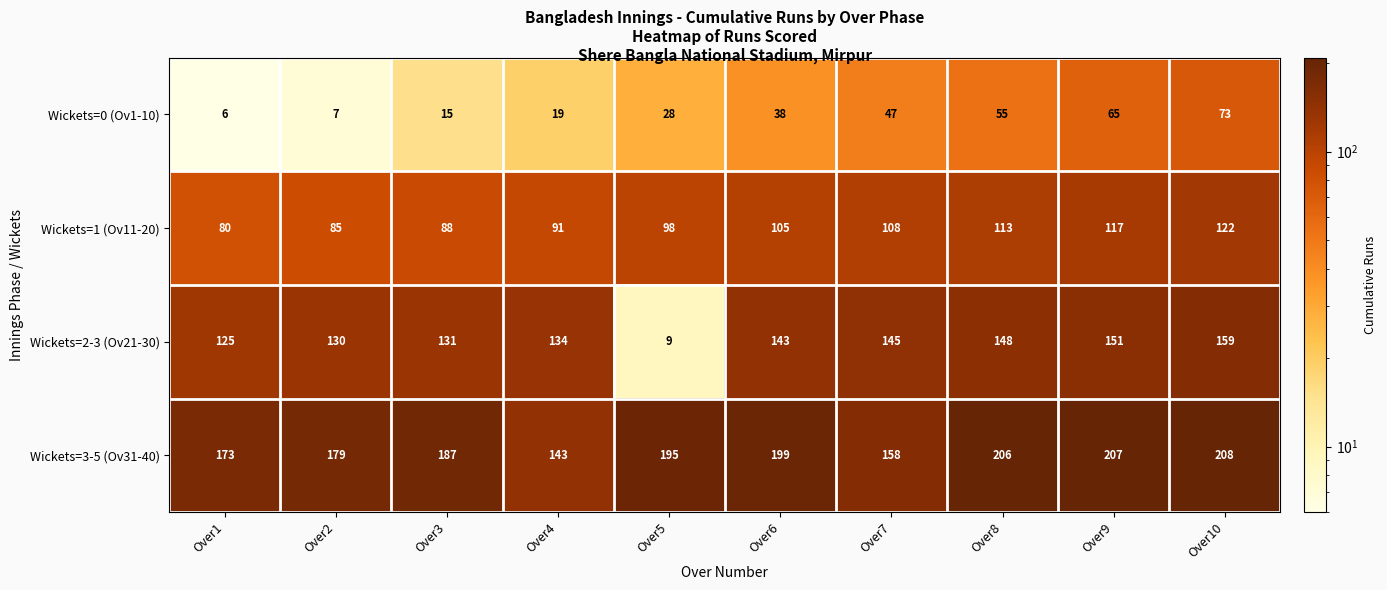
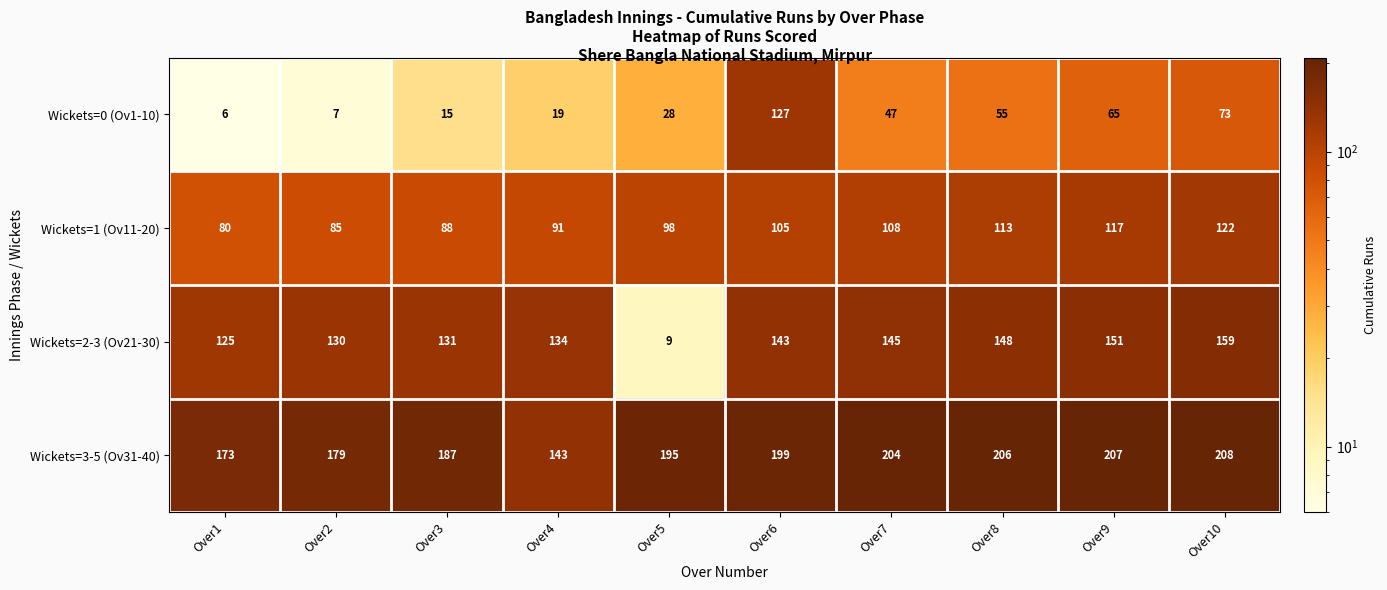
Wickets=0 (Ov1-10), Over6: 38 -> 127
Wickets=3-5 (Ov31-40), Over7: 158 -> 204
